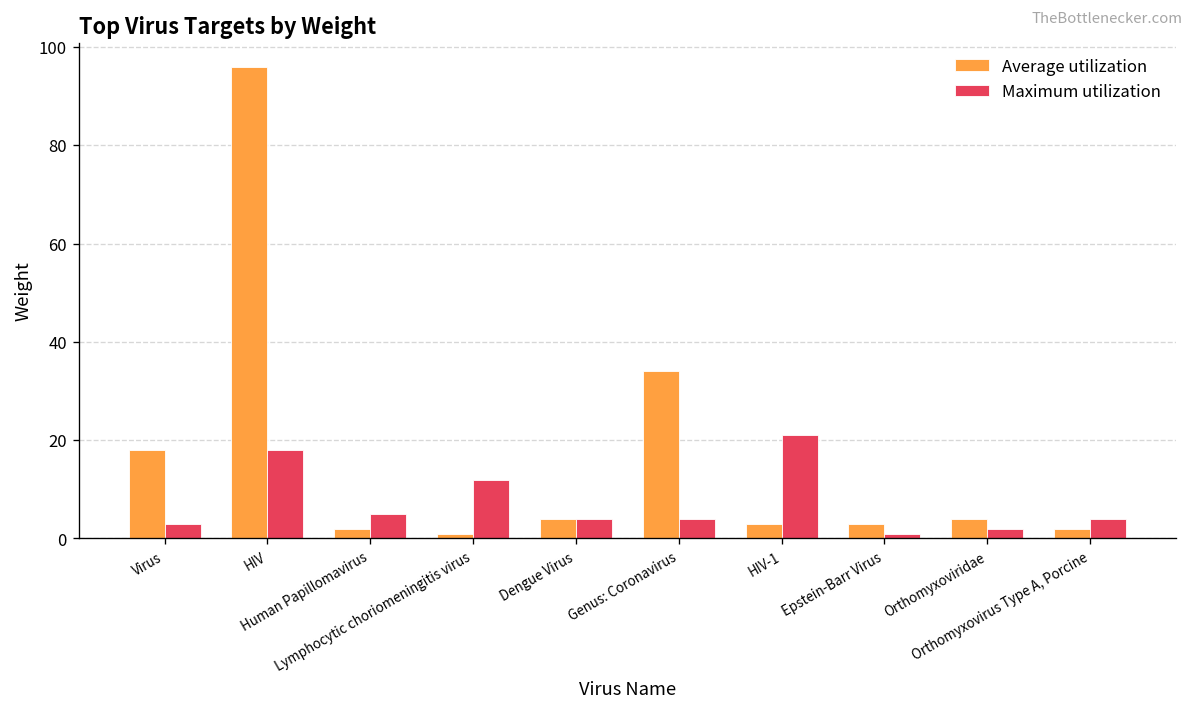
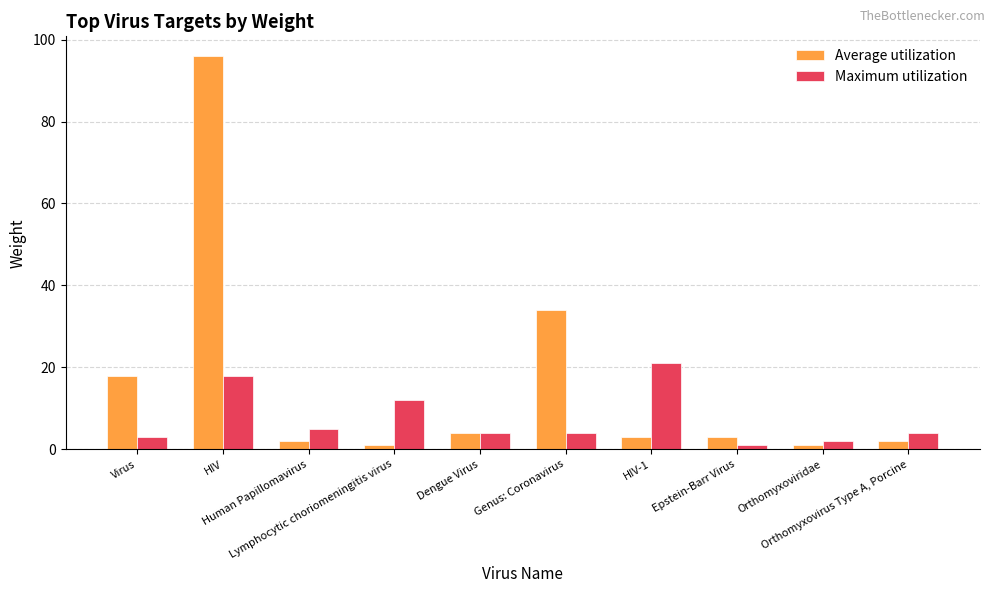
Average utilization, Orthomyxoviridae: 4 -> 1
